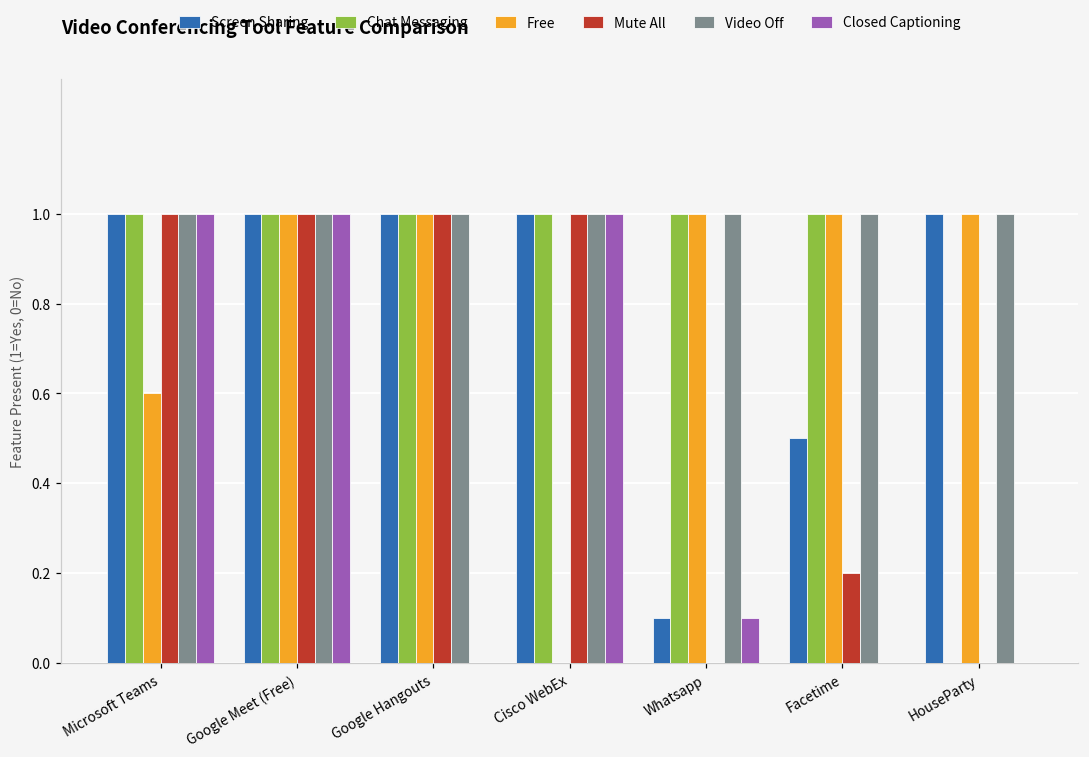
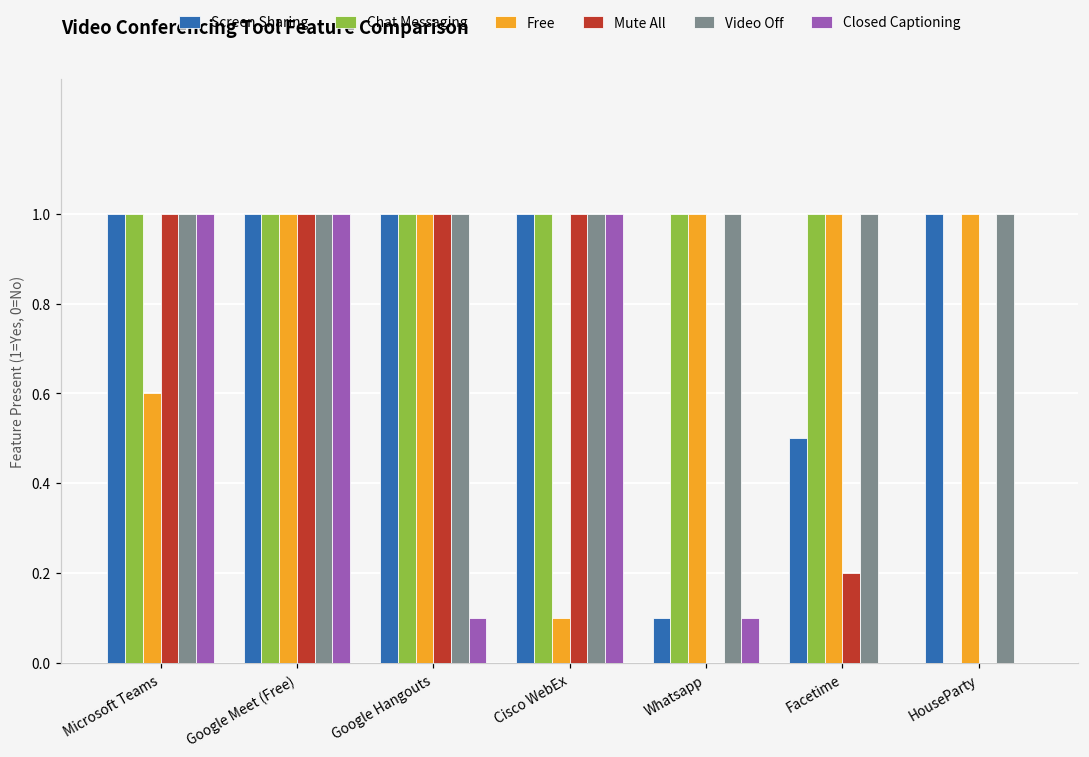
Closed Captioning, Google Hangouts: 0.0 -> 0.1
Free, Cisco WebEx: 0.0 -> 0.1
